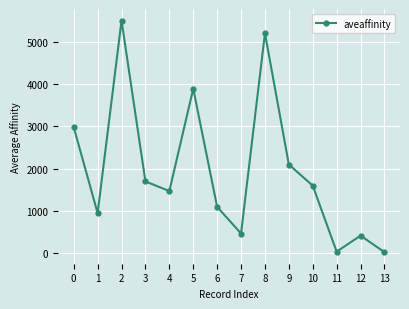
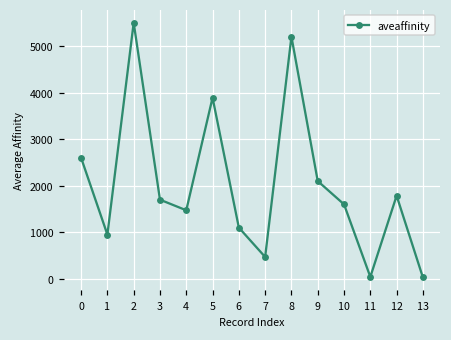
0: 3000 -> 2600
12: 400 -> 1800
